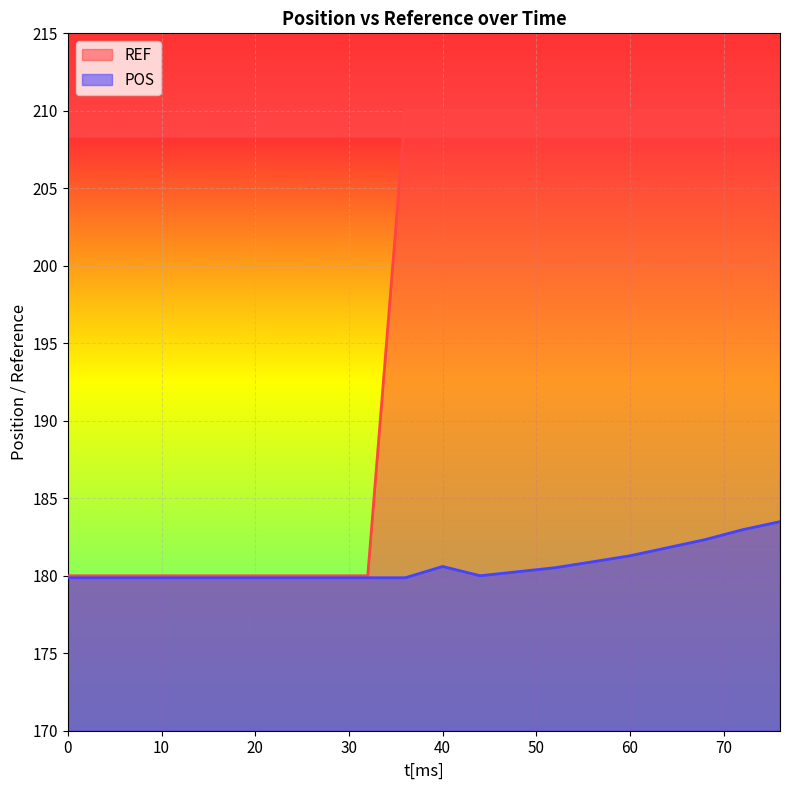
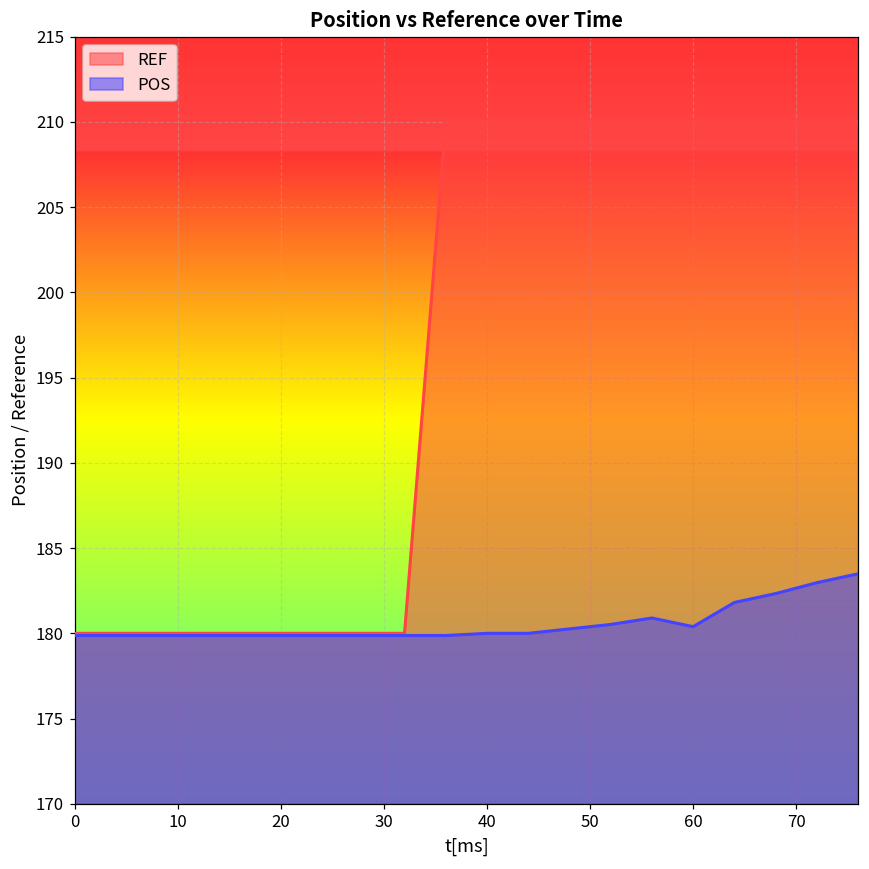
POS, 40: 180.6 -> 180.0
POS, 60: 181.3 -> 180.4
